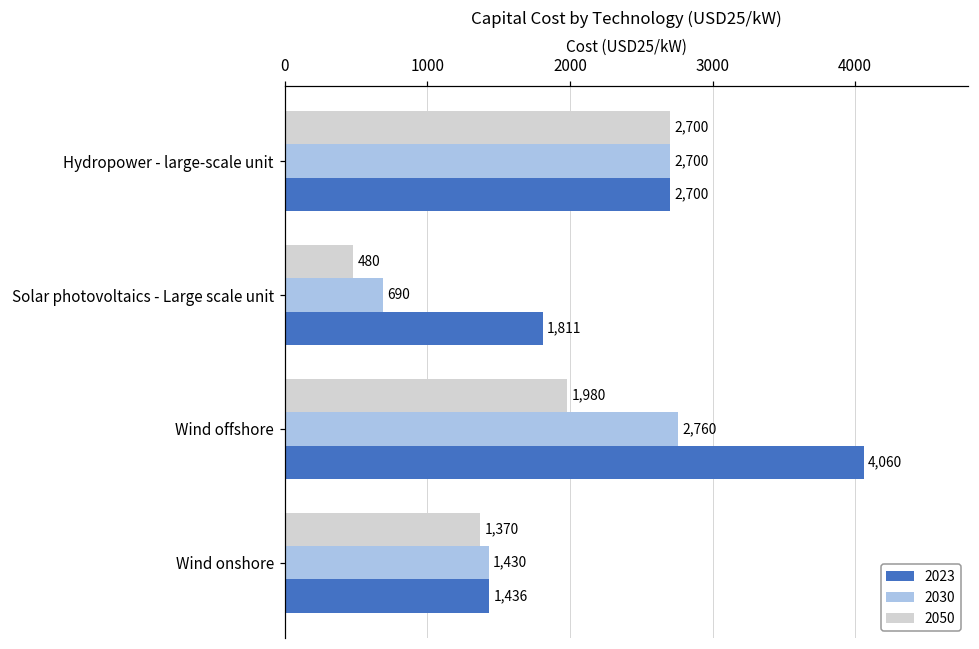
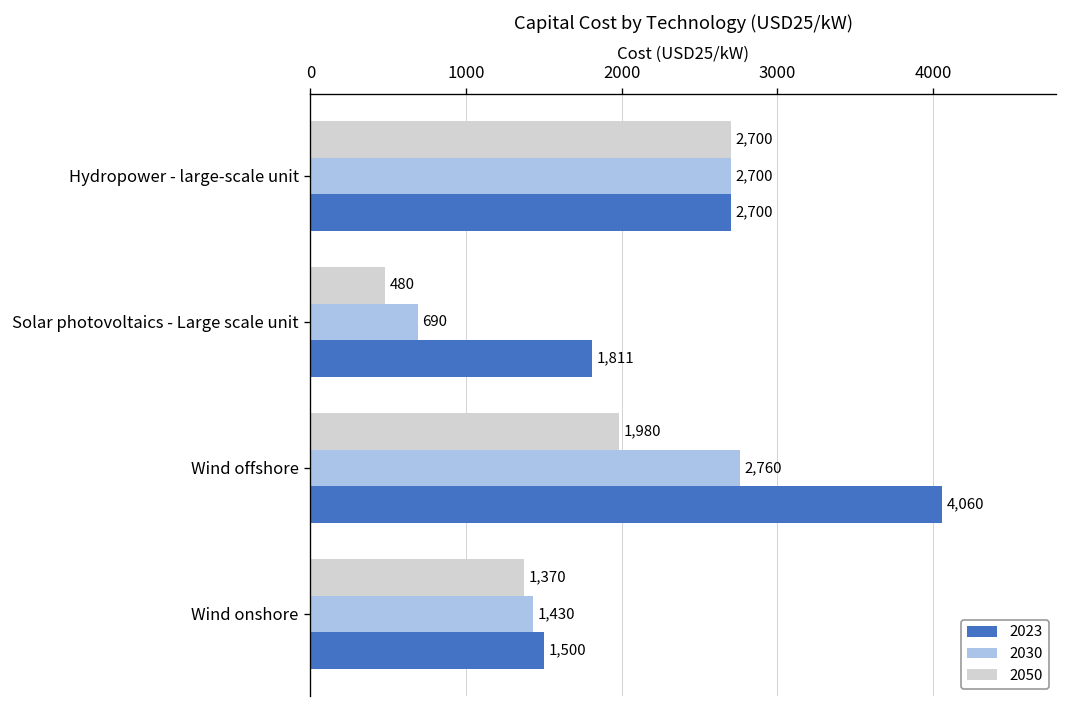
2023, Wind onshore: 1,436 -> 1,500
